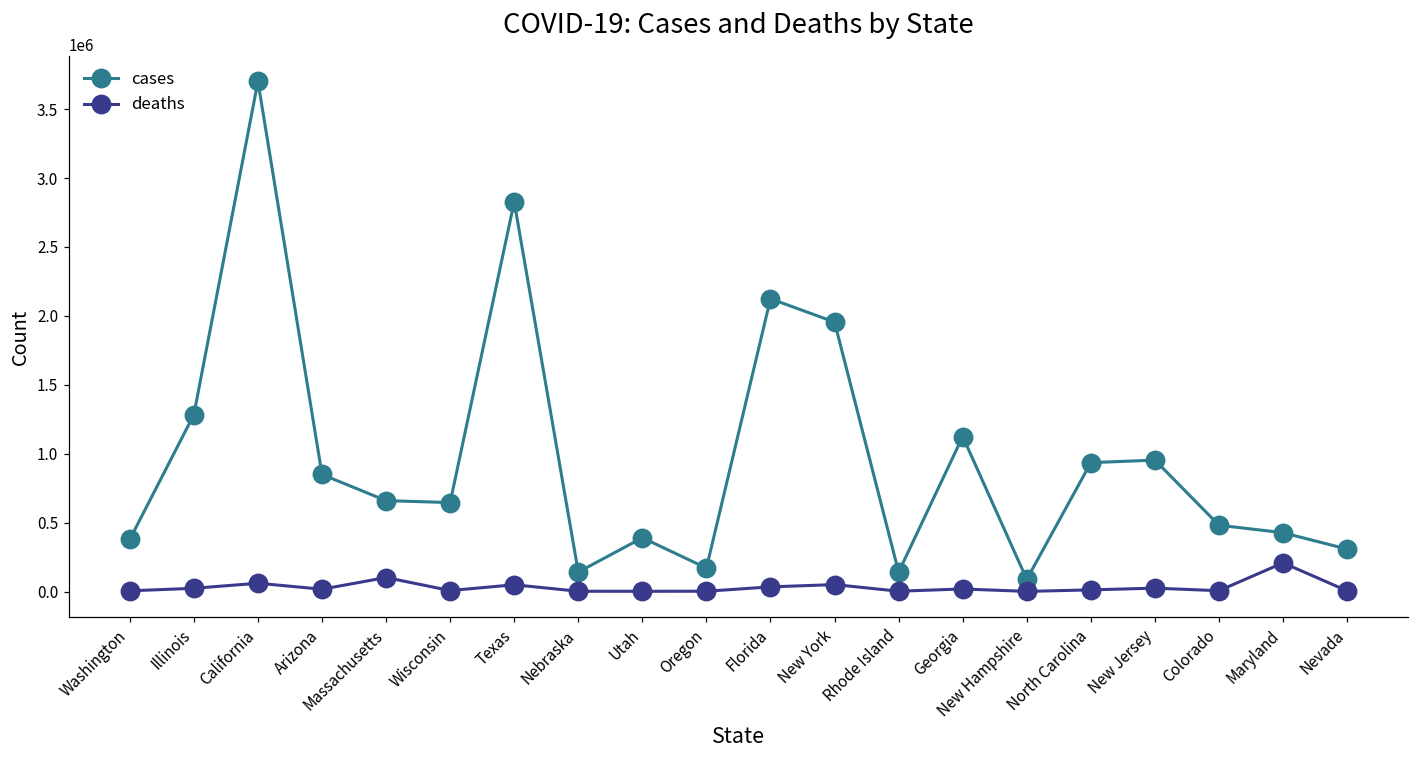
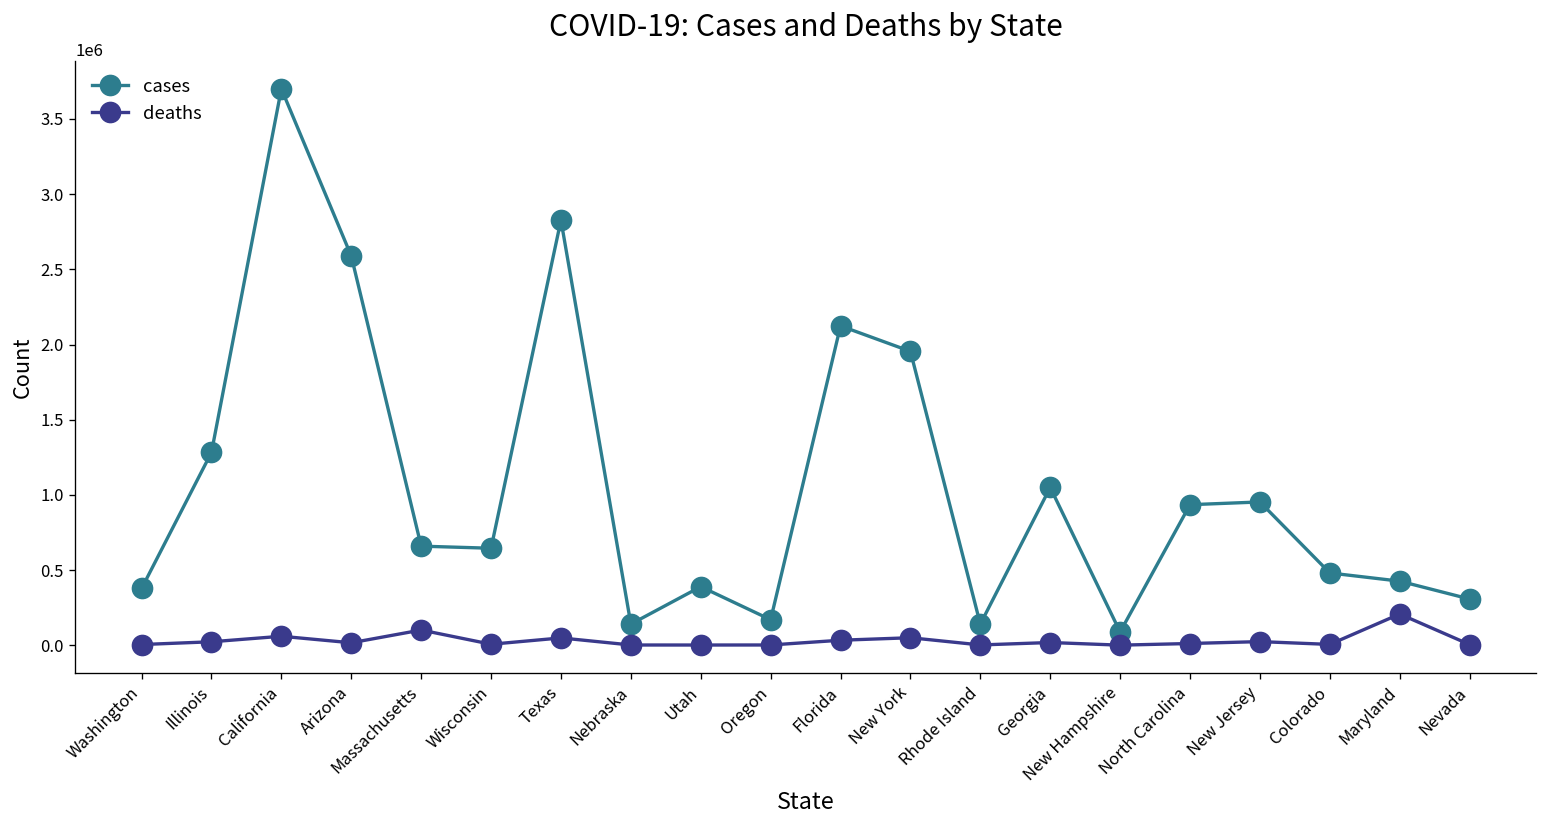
cases, Arizona: 850000 -> 2590000
cases, Georgia: 1120000 -> 1050000
